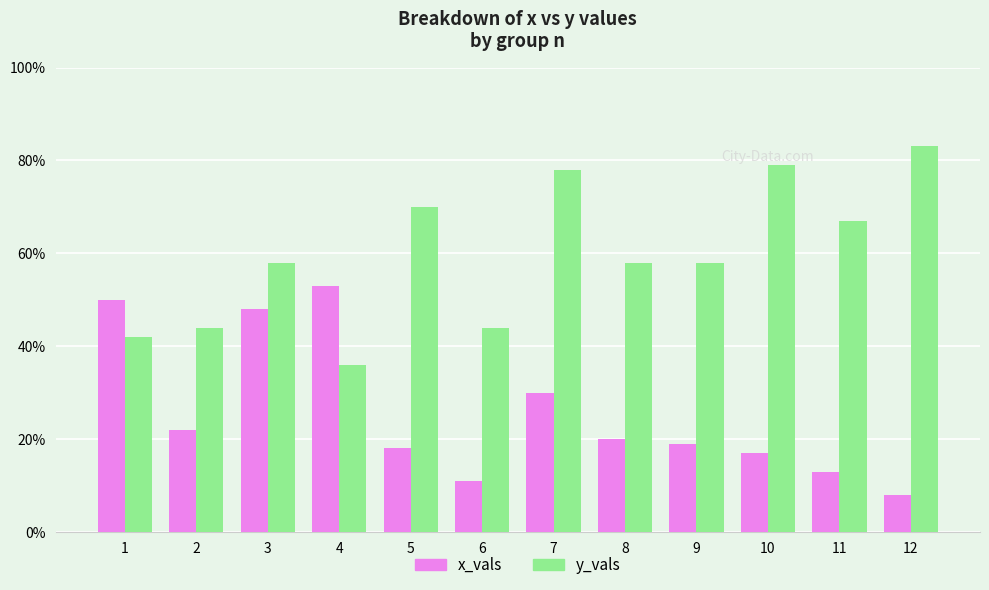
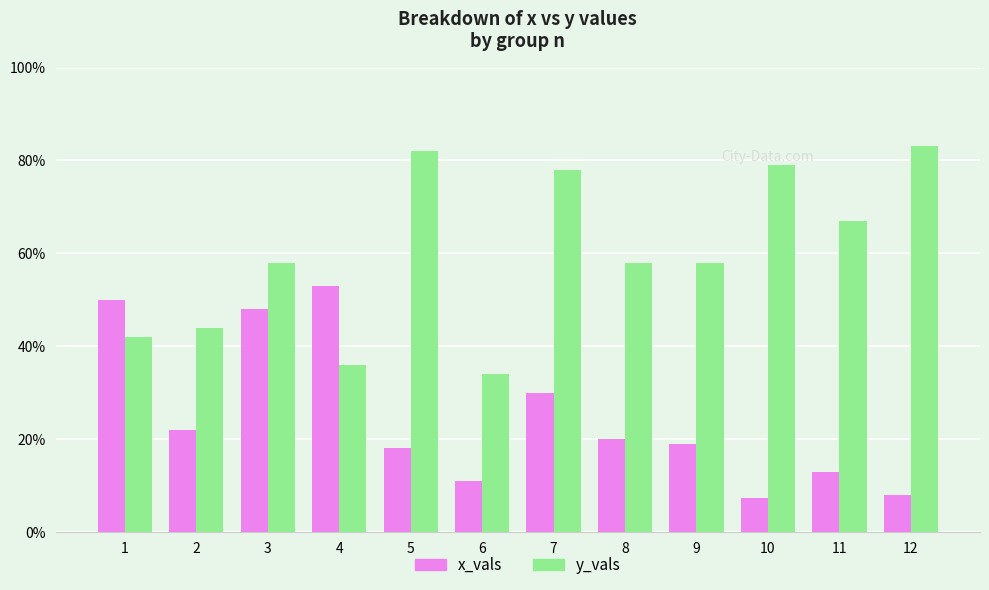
y_vals, 5: 70% -> 82%
y_vals, 6: 44% -> 34%
x_vals, 10: 17% -> 7%
